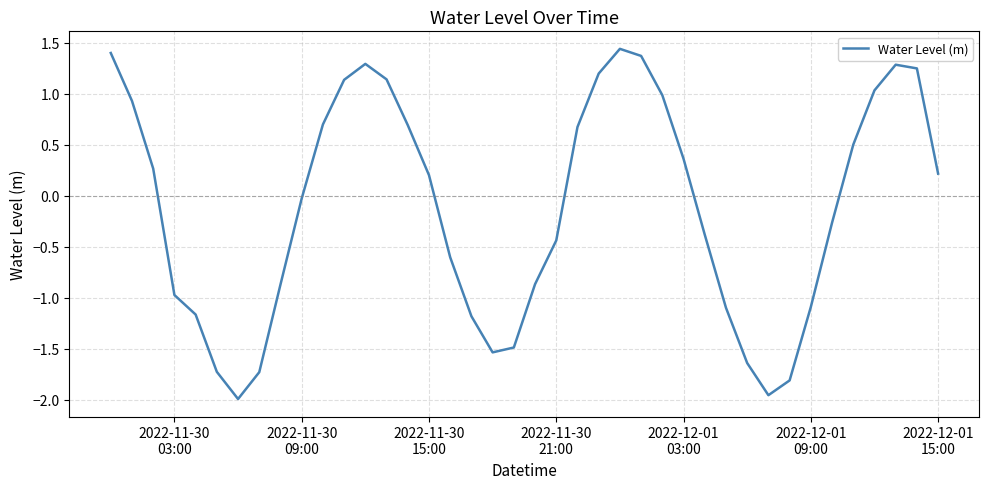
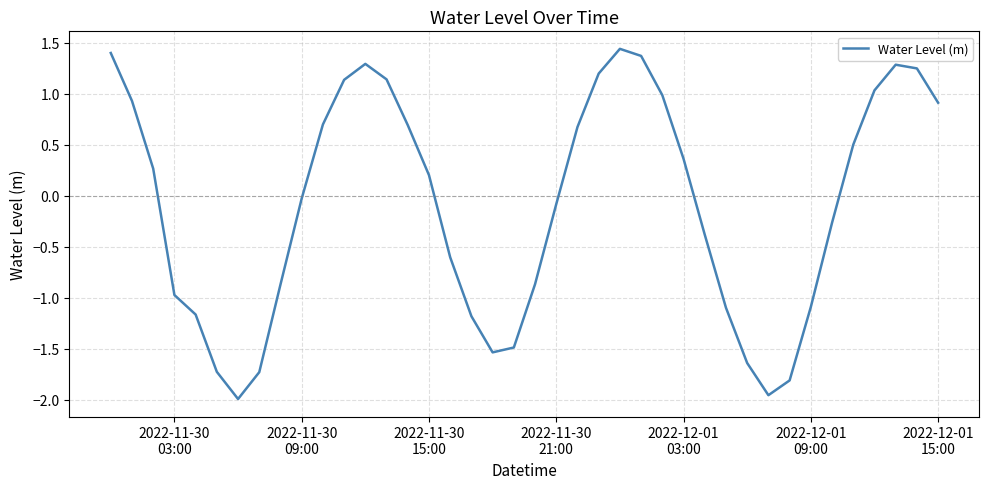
2022-11-30 21:00: -0.44 -> -0.08
2022-12-01 15:00: 0.22 -> 0.91
